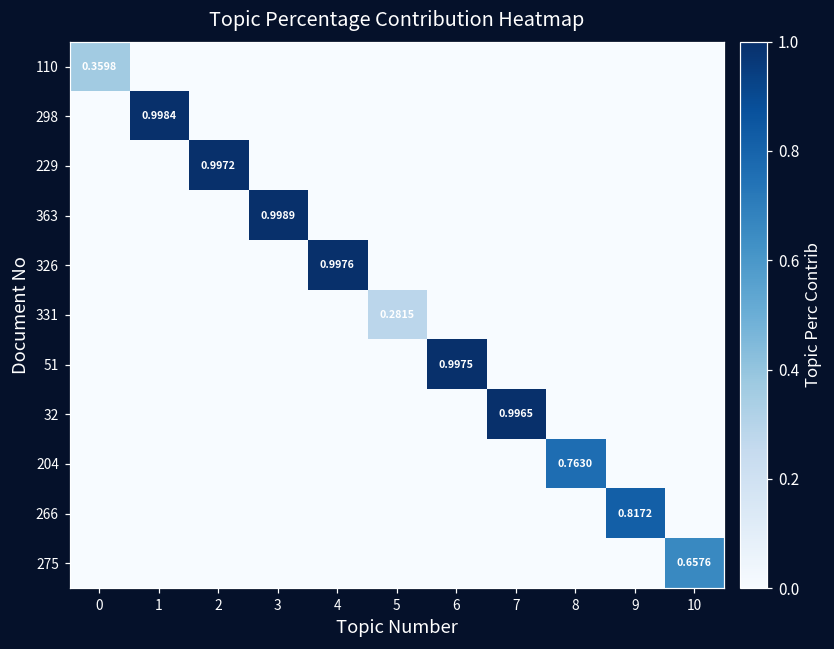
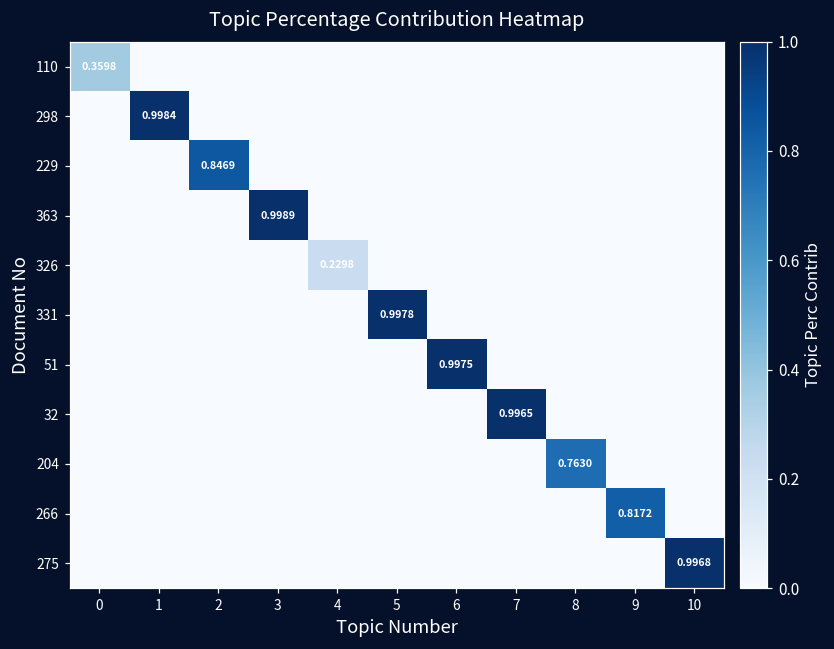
229, 2: 0.9972 -> 0.8469
326, 4: 0.9976 -> 0.2298
331, 5: 0.2815 -> 0.9978
275, 10: 0.6576 -> 0.9968
